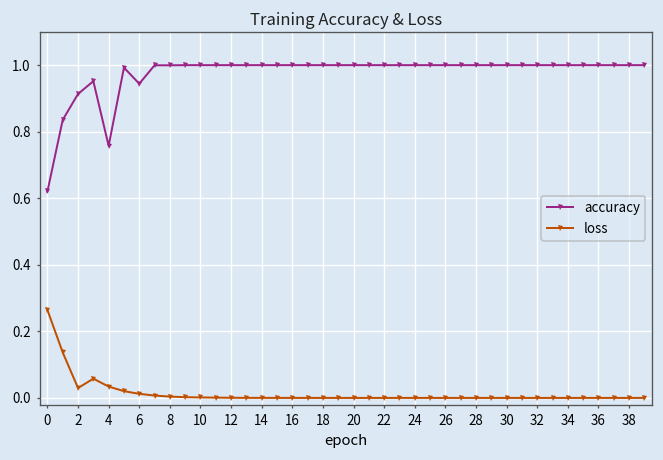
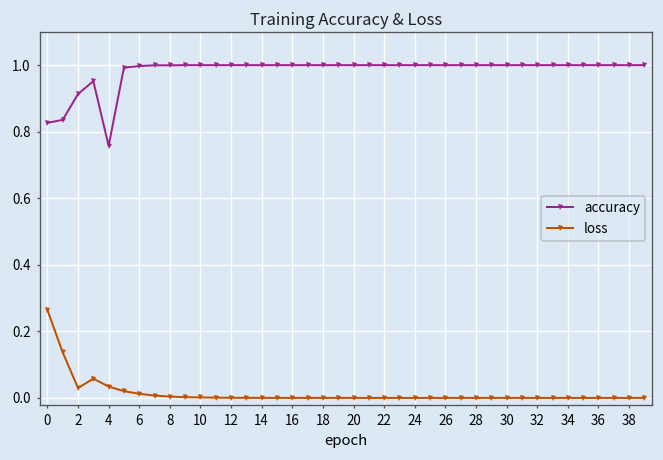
accuracy, 0: 0.62 -> 0.83
accuracy, 6: 0.94 -> 1.00
